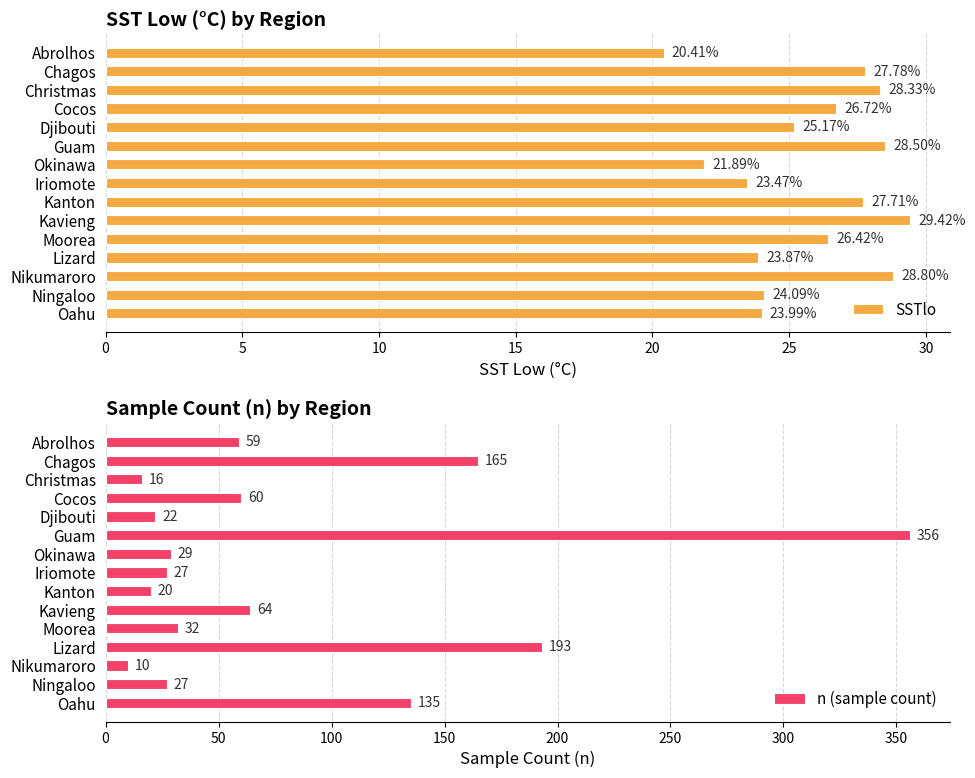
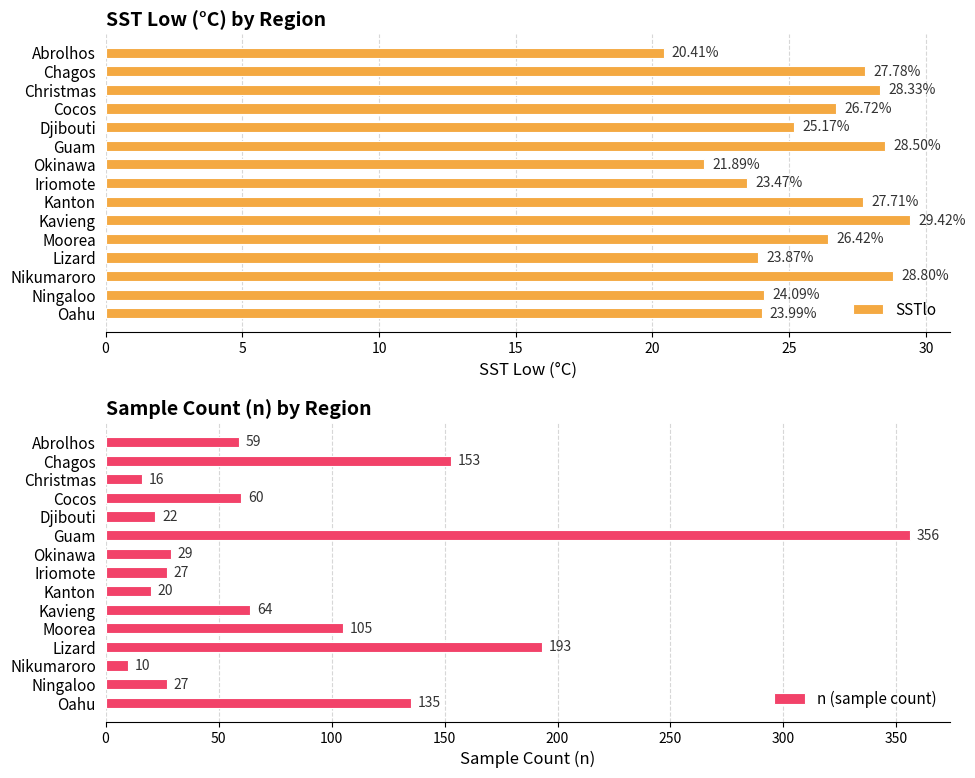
Sample Count (n) by Region, Chagos: 165 -> 153
Sample Count (n) by Region, Moorea: 32 -> 105
